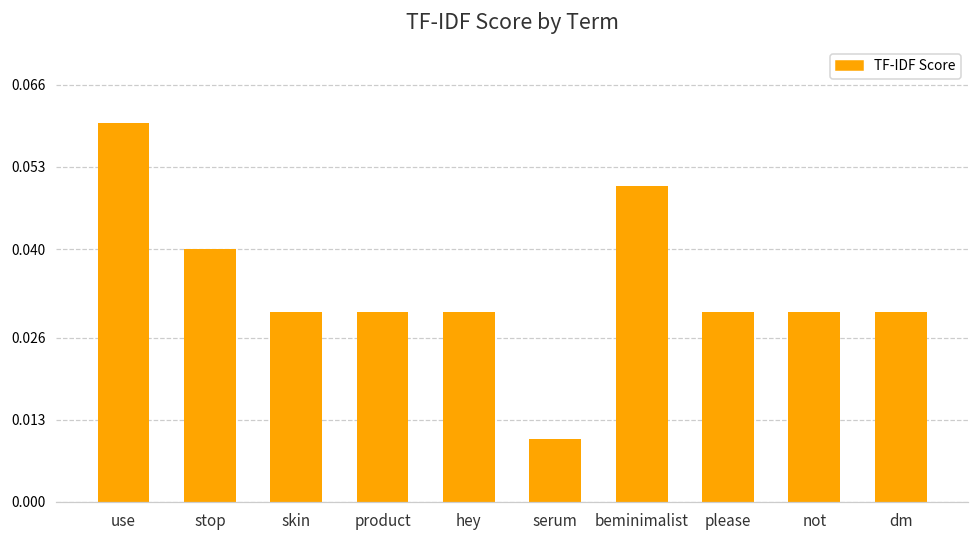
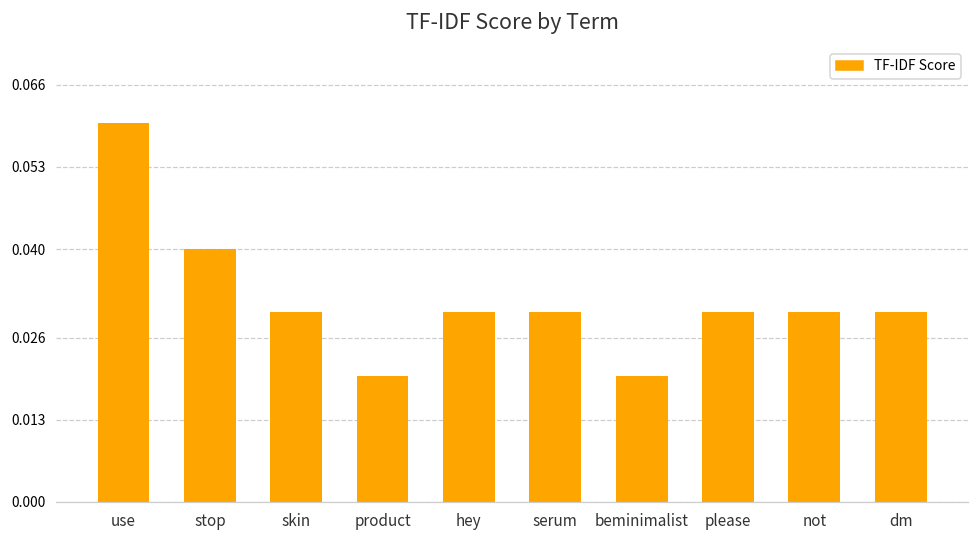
product: 0.03 -> 0.02
serum: 0.01 -> 0.03
beminimalist: 0.05 -> 0.02
